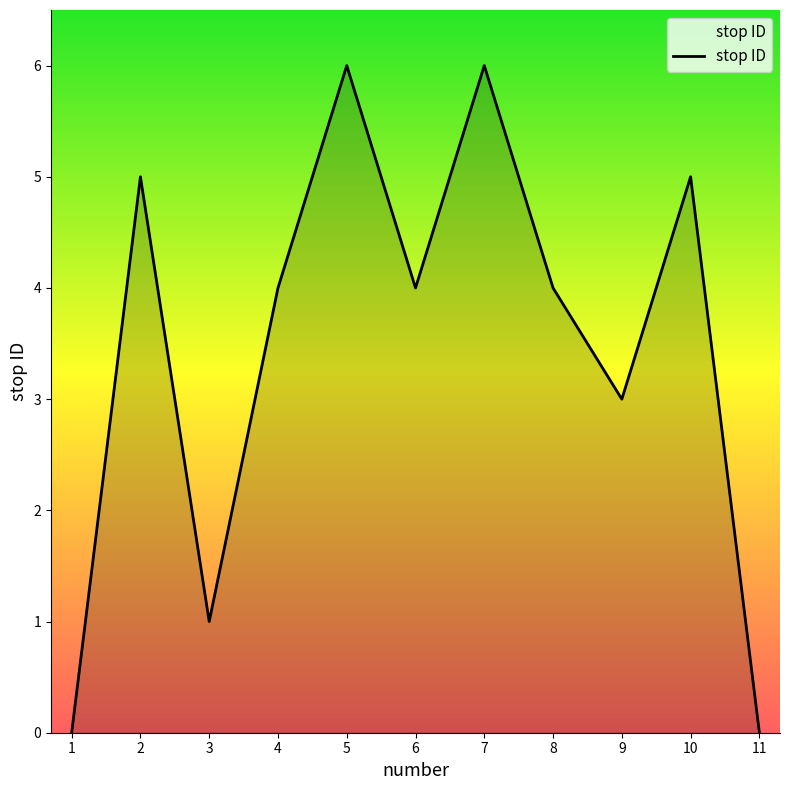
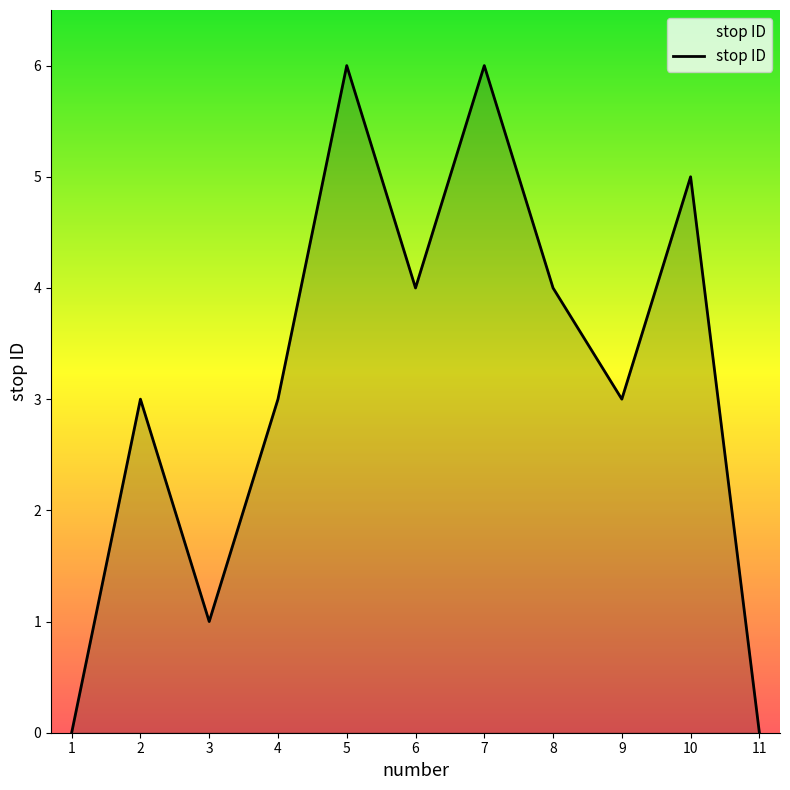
2: 5 -> 3
4: 4 -> 3
